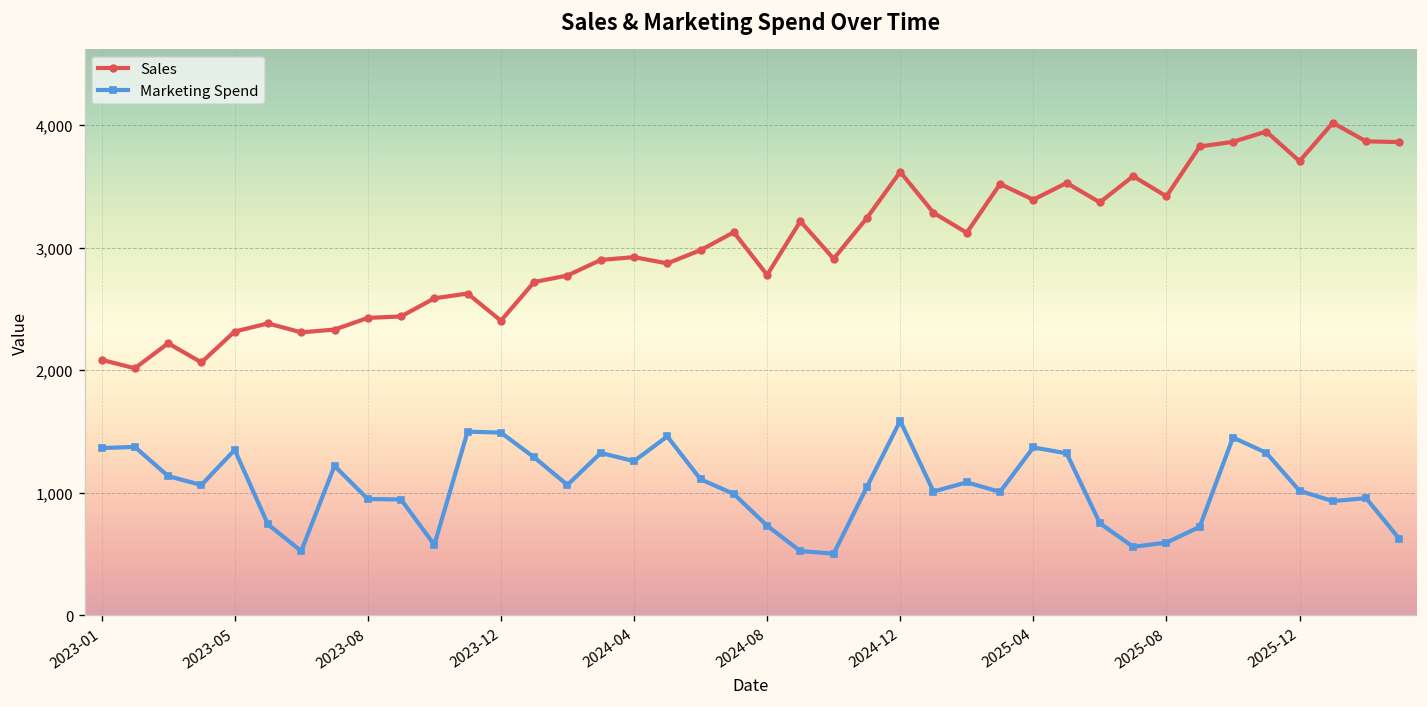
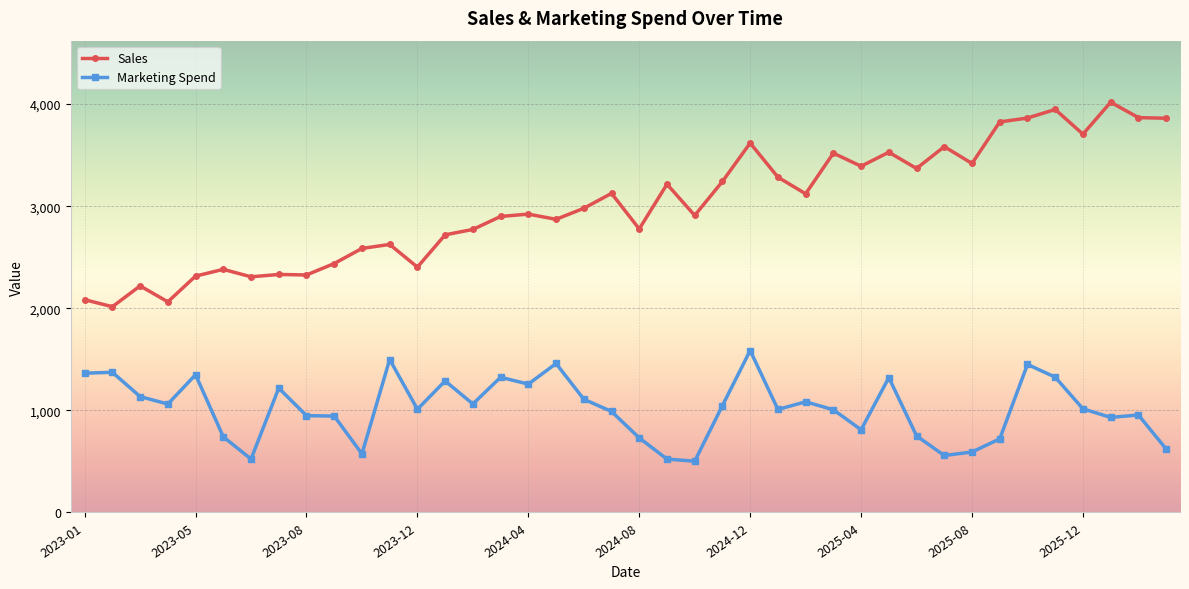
Sales, 2023-08: 2,430 -> 2,330
Marketing Spend, 2023-12: 1,490 -> 1,010
Marketing Spend, 2025-04: 1,370 -> 810
